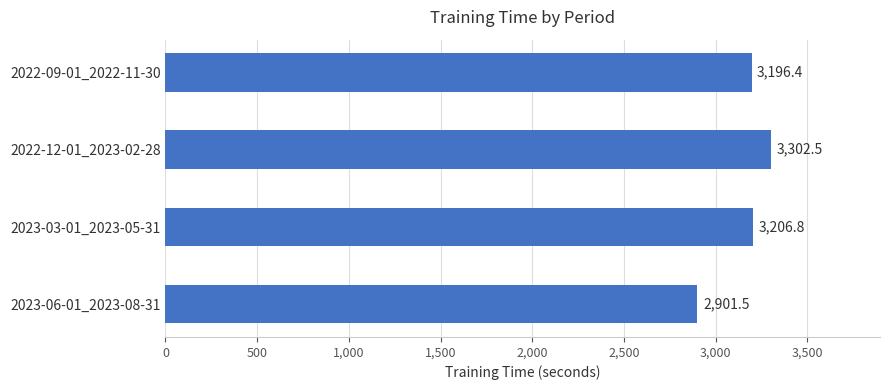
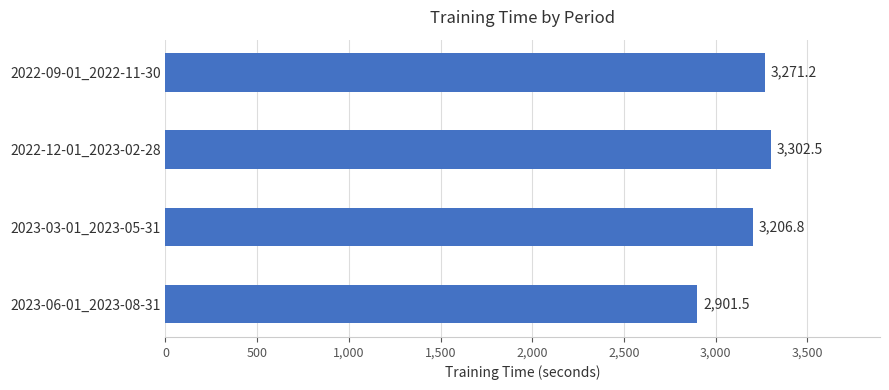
2022-09-01_2022-11-30: 3,196.4 -> 3,271.2
